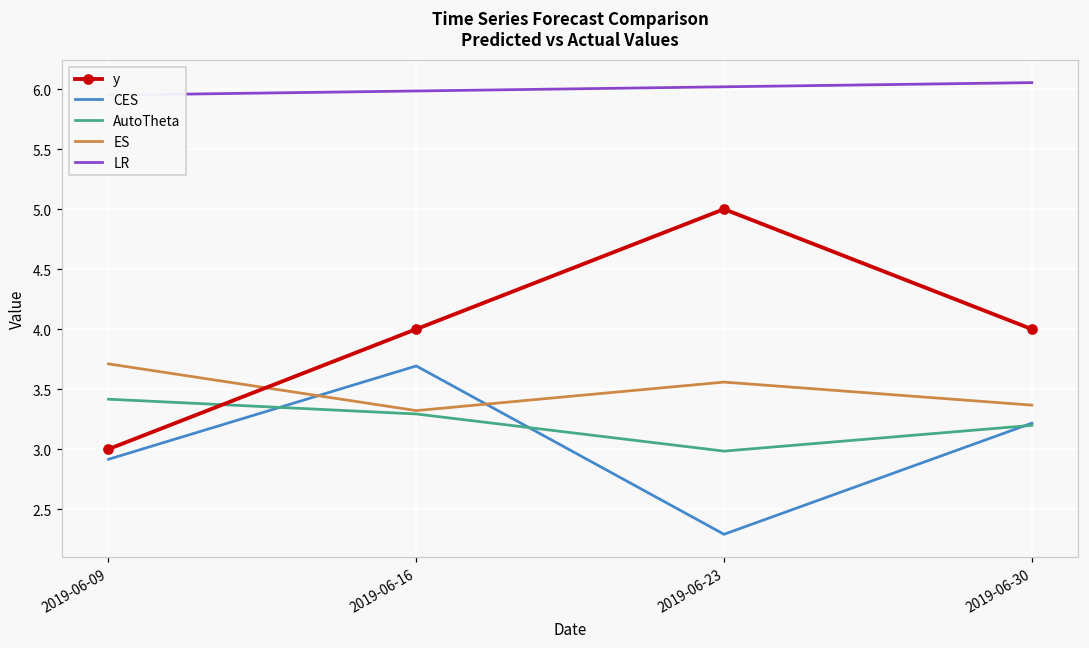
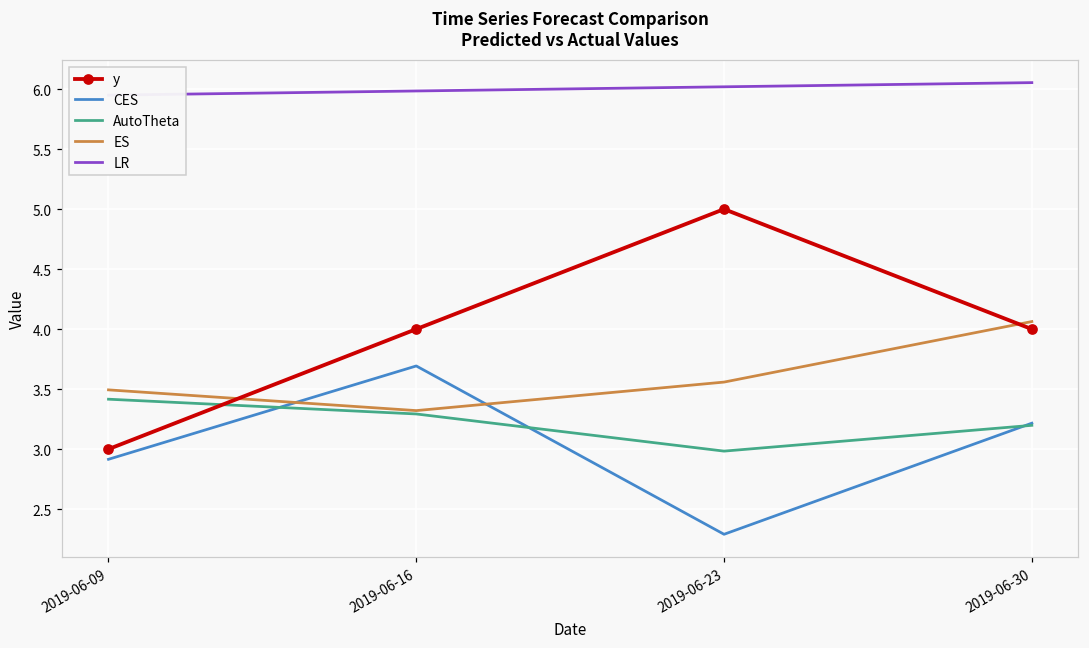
ES, 2019-06-09: 3.71 -> 3.49
ES, 2019-06-30: 3.37 -> 4.06
